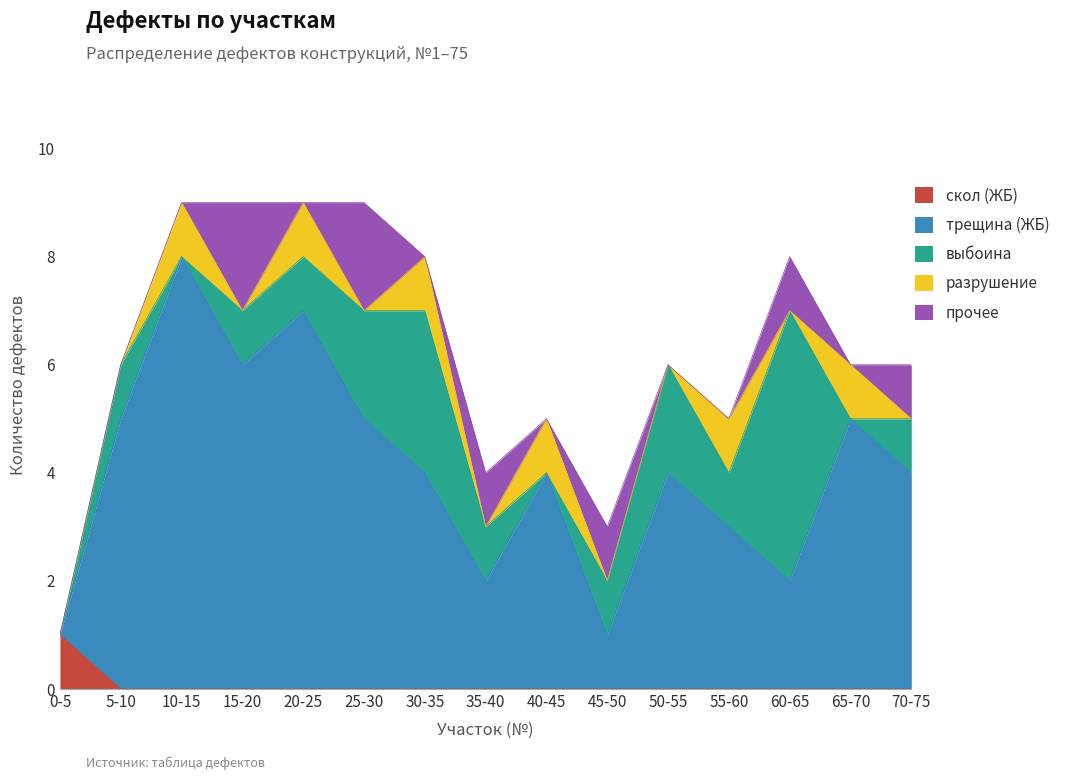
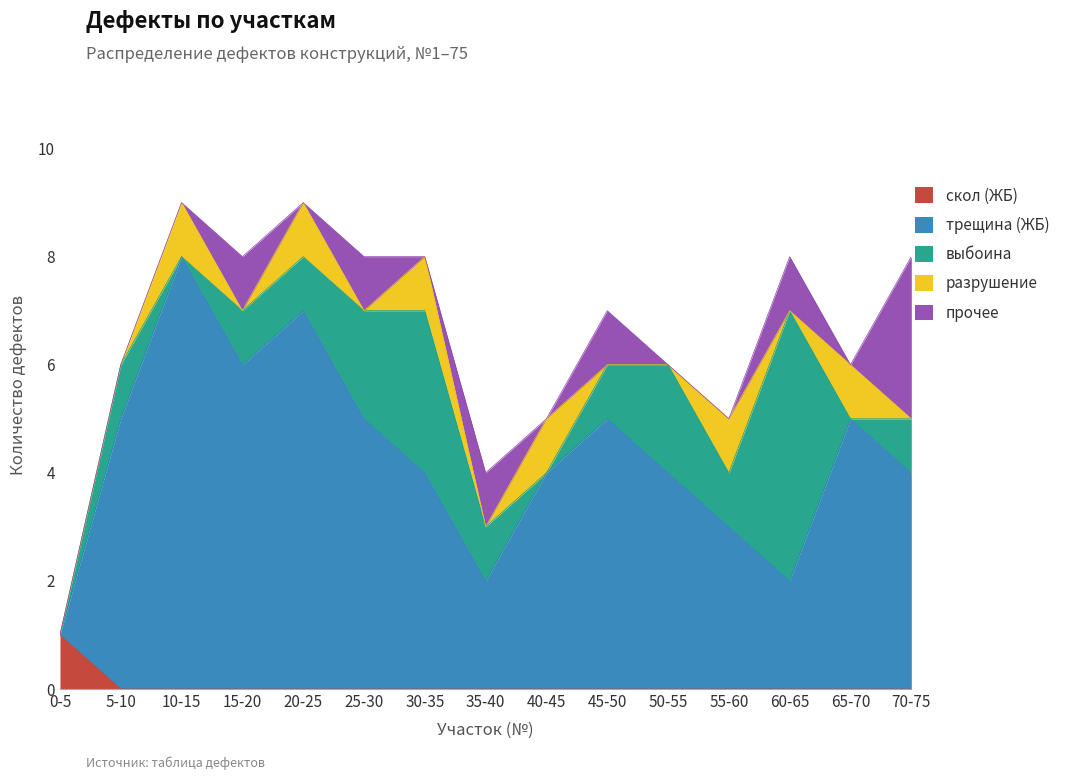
прочее, 15-20: 2 -> 1
прочее, 25-30: 2 -> 1
трещина (ЖБ), 45-50: 1 -> 5
прочее, 70-75: 1 -> 3
